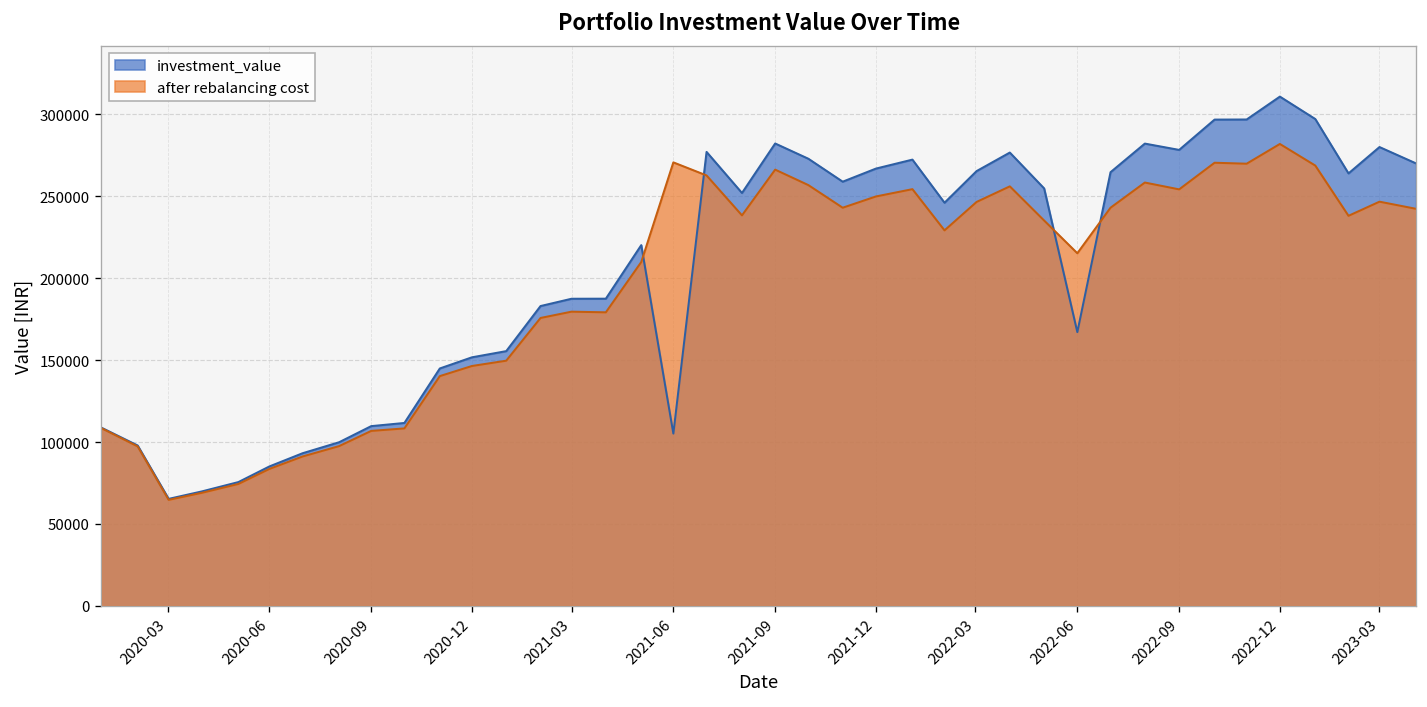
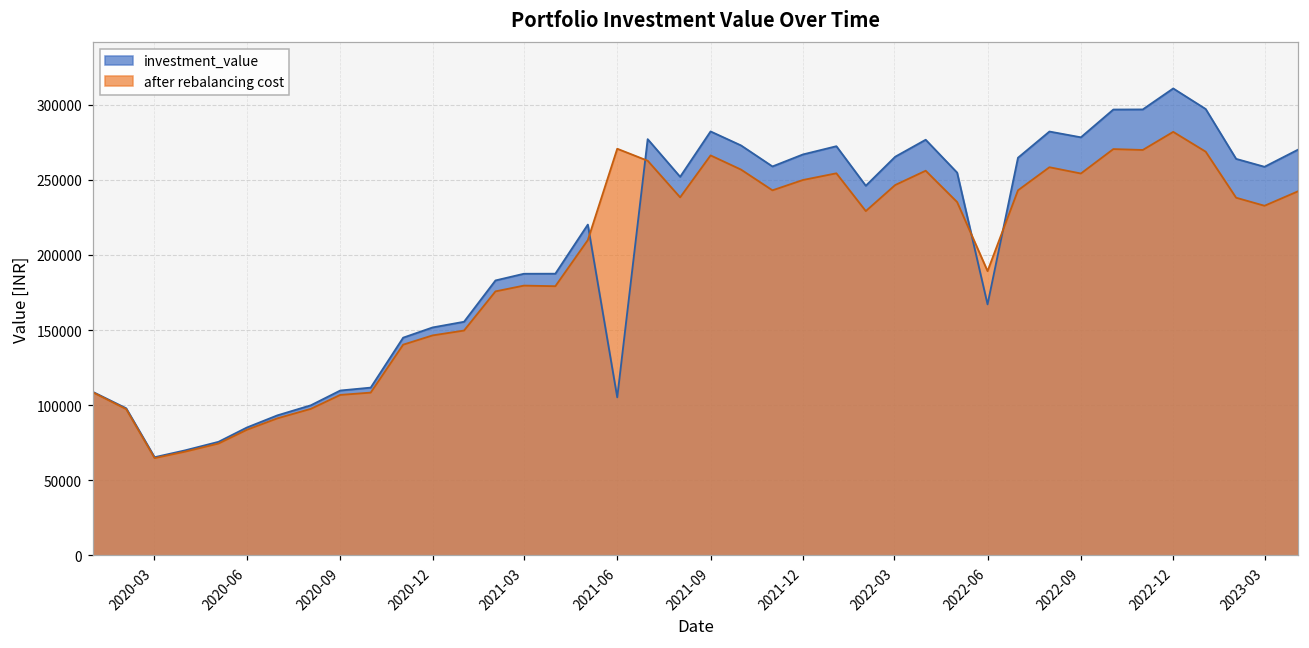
after rebalancing cost, 2022-06: 215000 -> 189000
investment_value, 2023-03: 280000 -> 259000
after rebalancing cost, 2023-03: 247000 -> 233000
